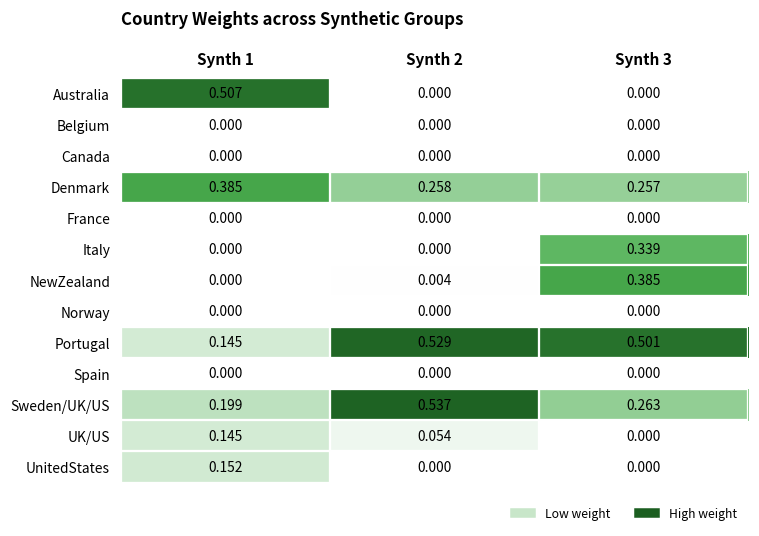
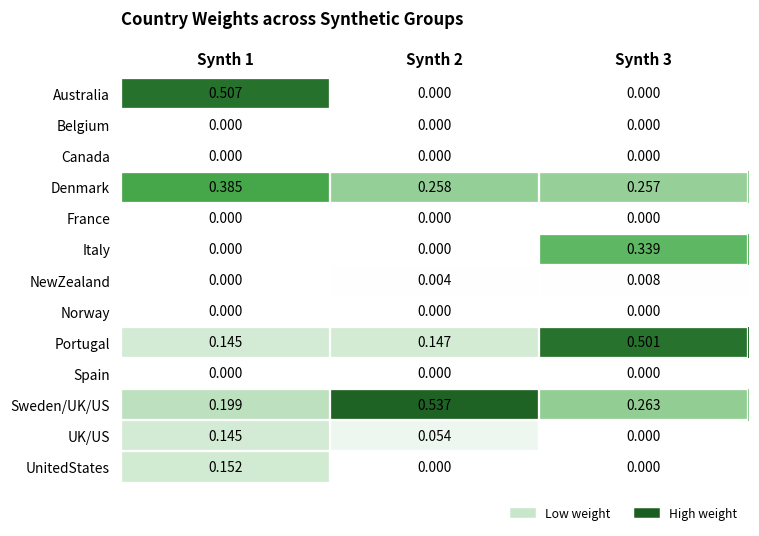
NewZealand, Synth 3: 0.385 -> 0.008
Portugal, Synth 2: 0.529 -> 0.147
